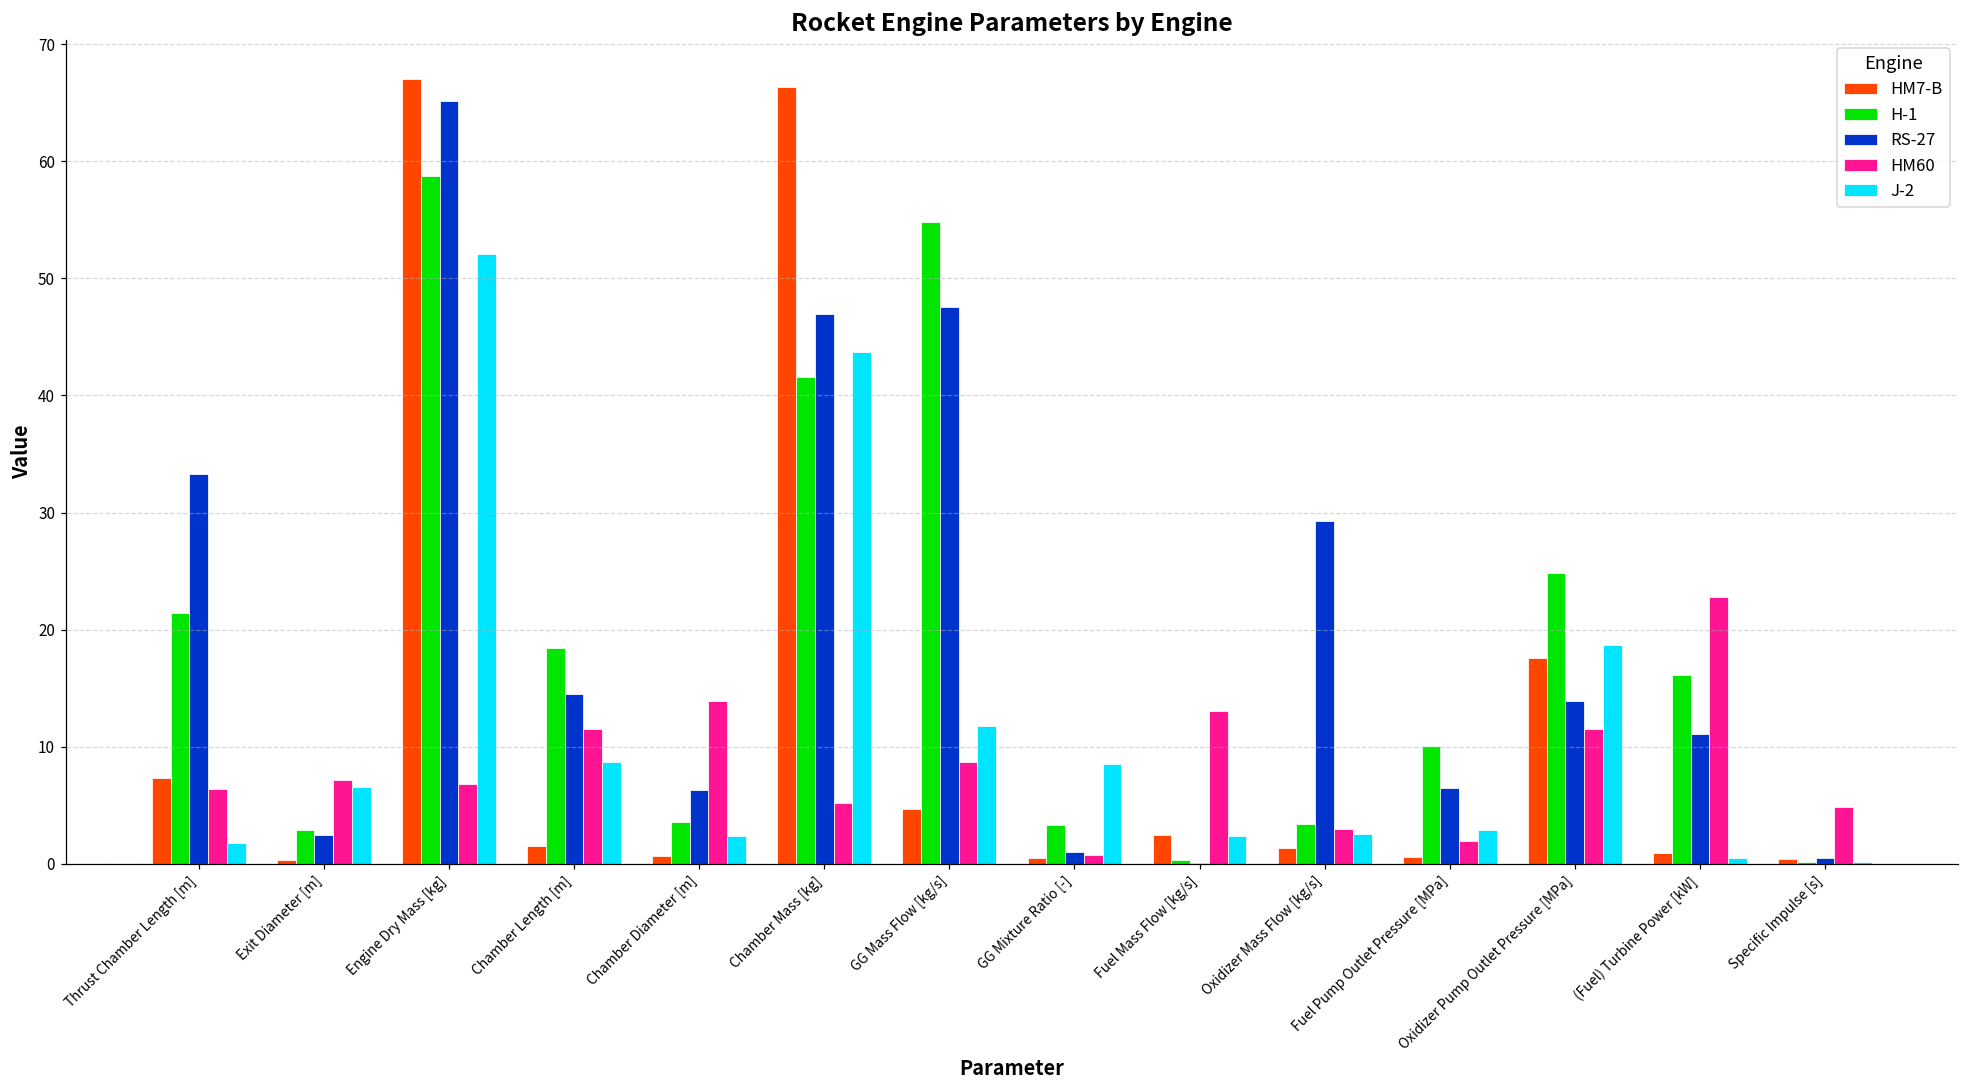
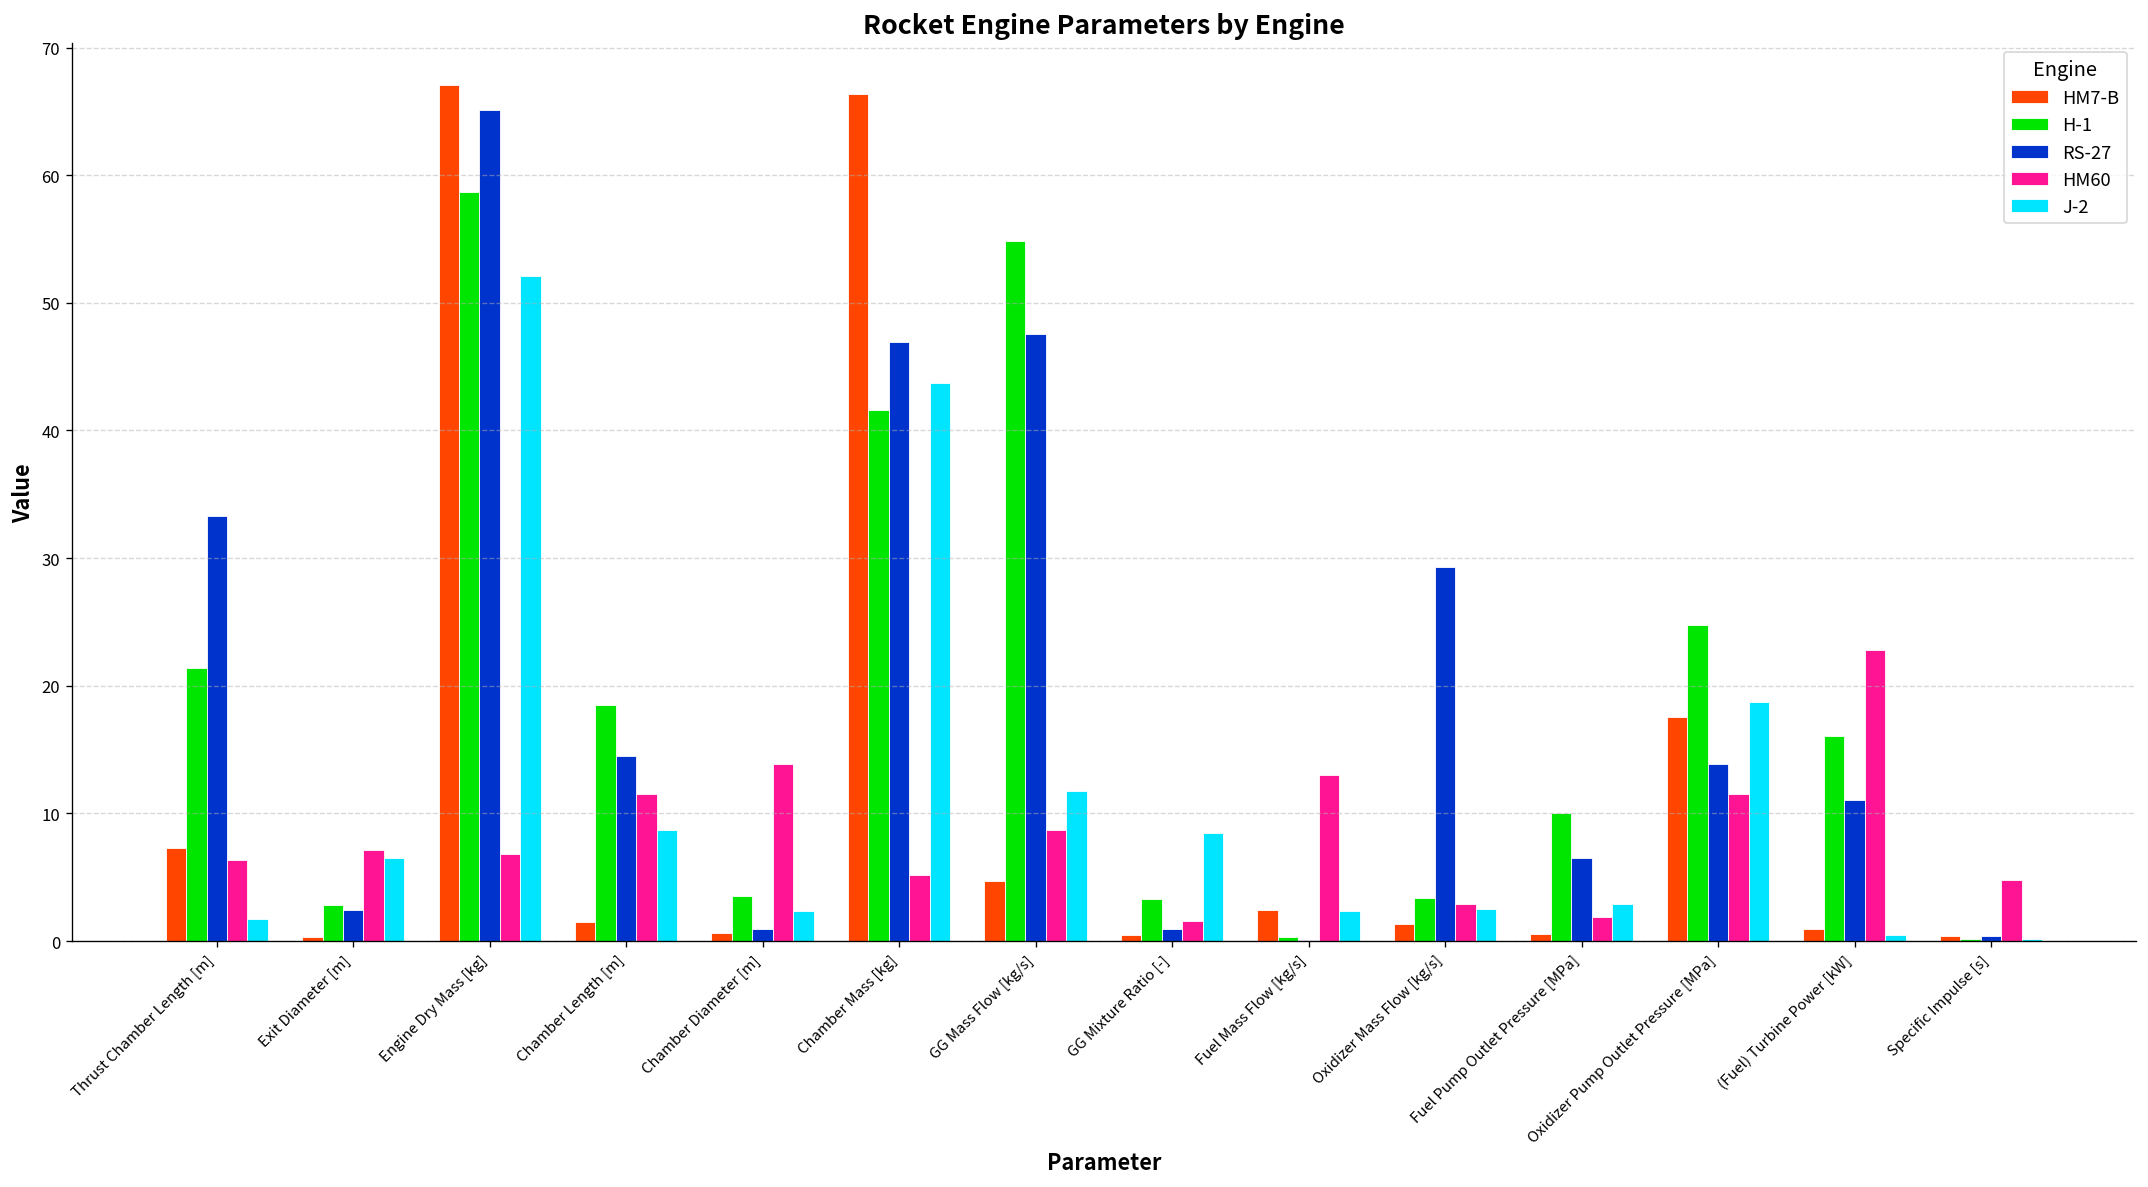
RS-27, Chamber Diameter [m]: 6.3 -> 0.9
HM60, GG Mixture Ratio [-]: 0.7 -> 1.6
